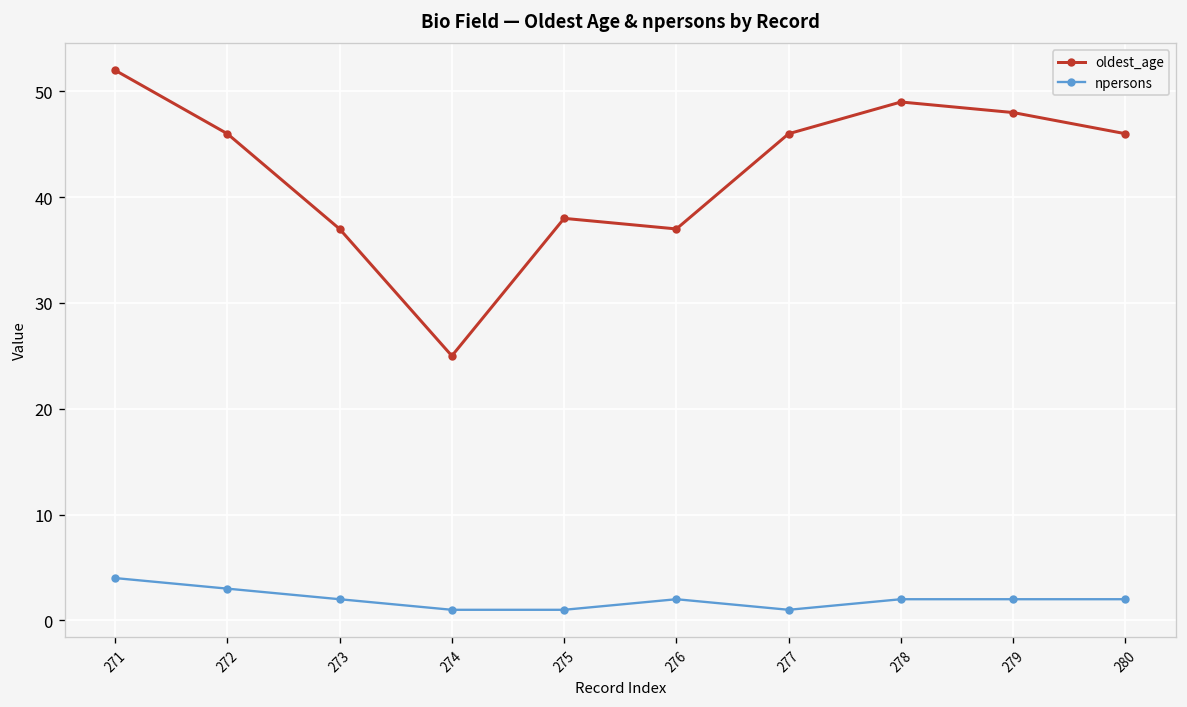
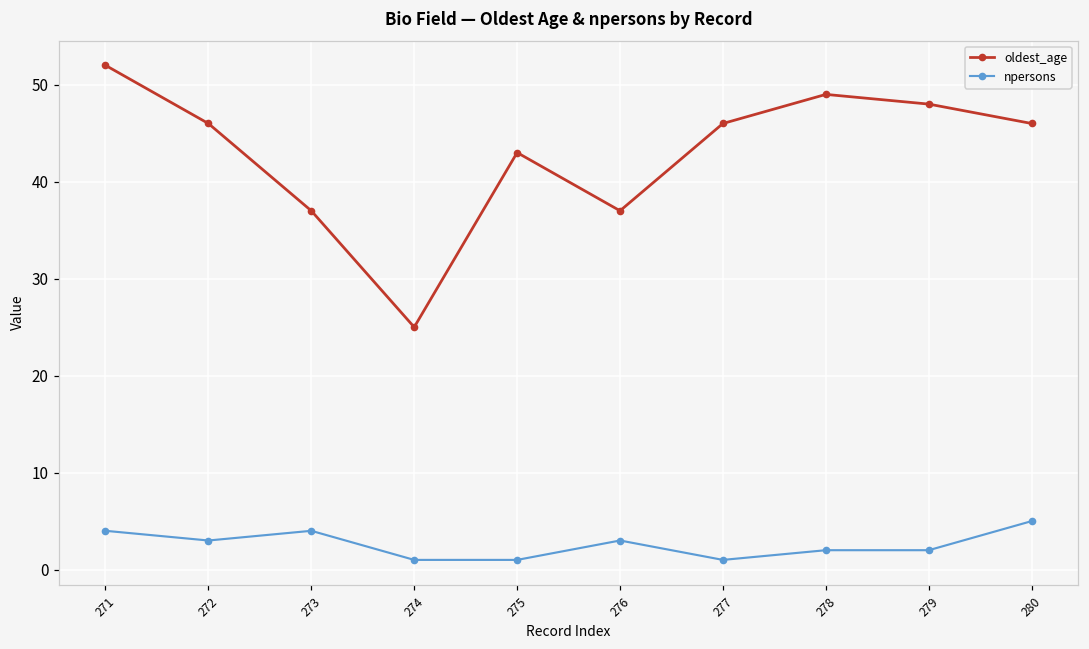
npersons, 273: 2 -> 4
oldest_age, 275: 38 -> 43
npersons, 276: 2 -> 3
npersons, 280: 2 -> 5
